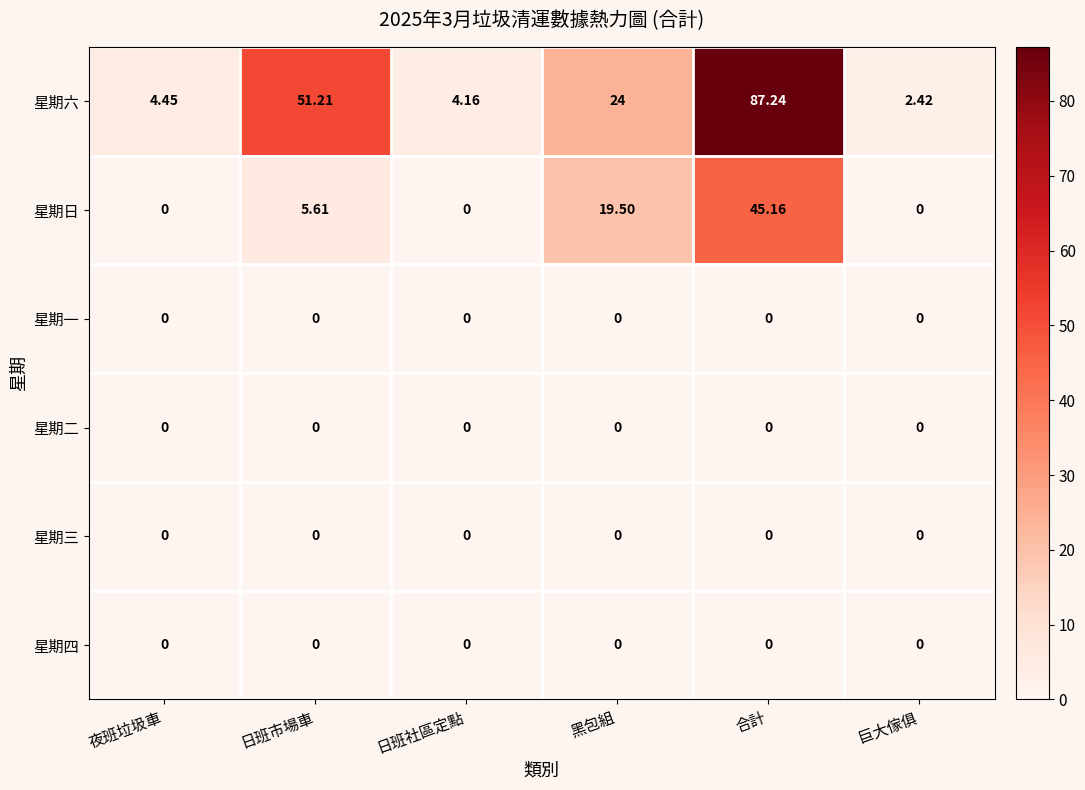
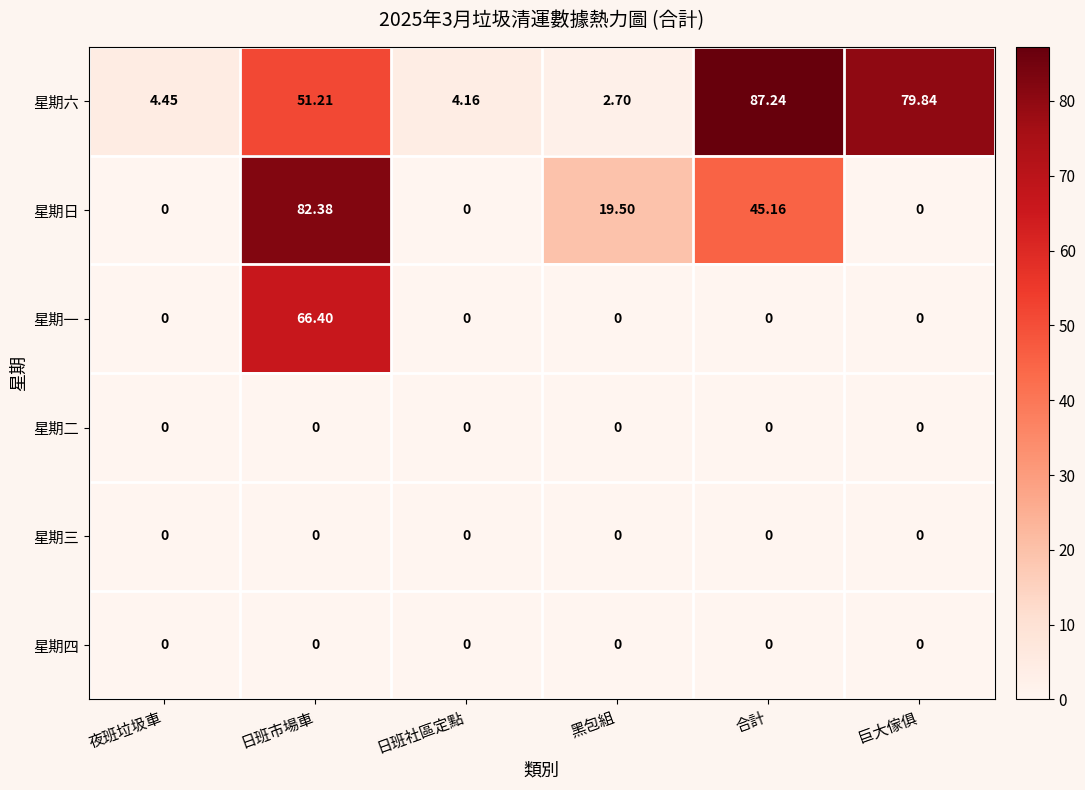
星期六, 黑包組: 24 -> 2.70
星期六, 巨大傢俱: 2.42 -> 79.84
星期日, 日班市場車: 5.61 -> 82.38
星期一, 日班市場車: 0 -> 66.40
